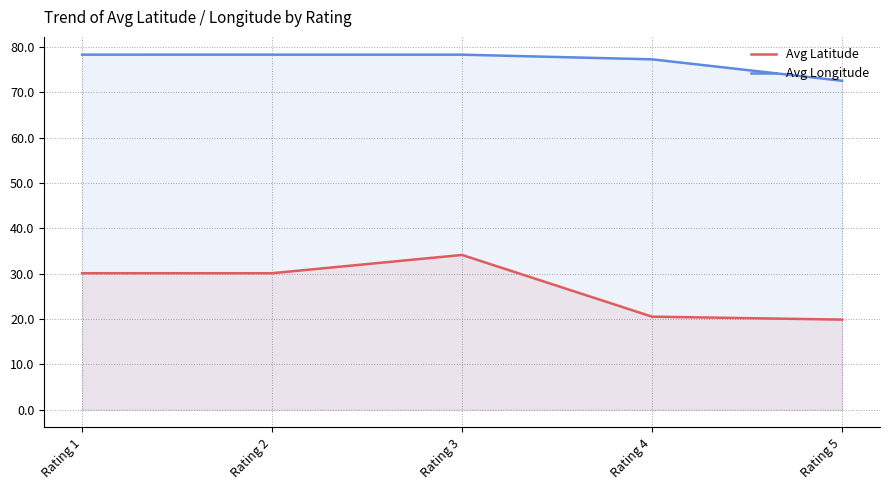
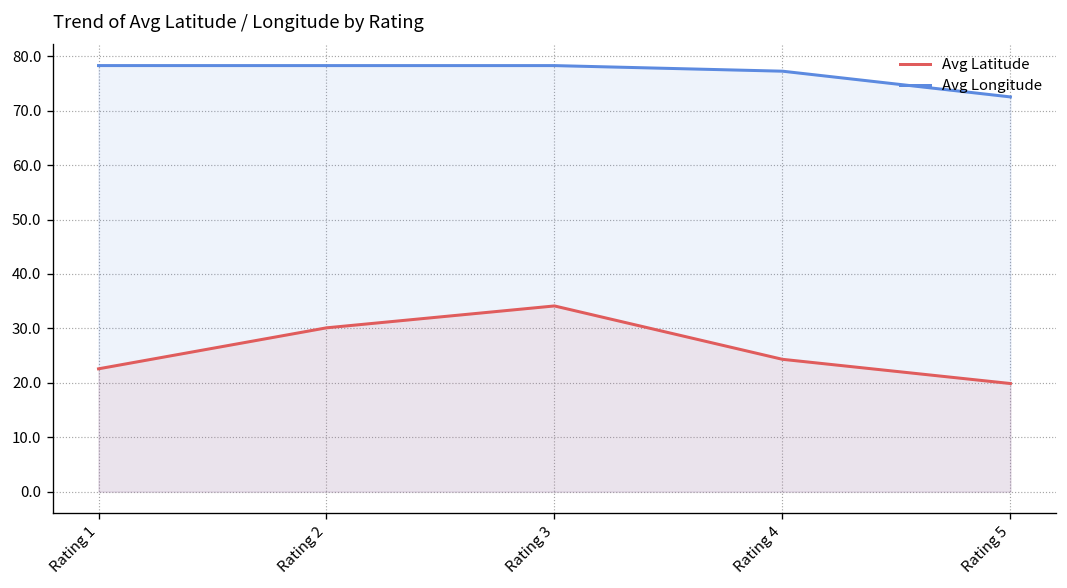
Avg Latitude, Rating 1: 30 -> 23
Avg Latitude, Rating 4: 21 -> 24
